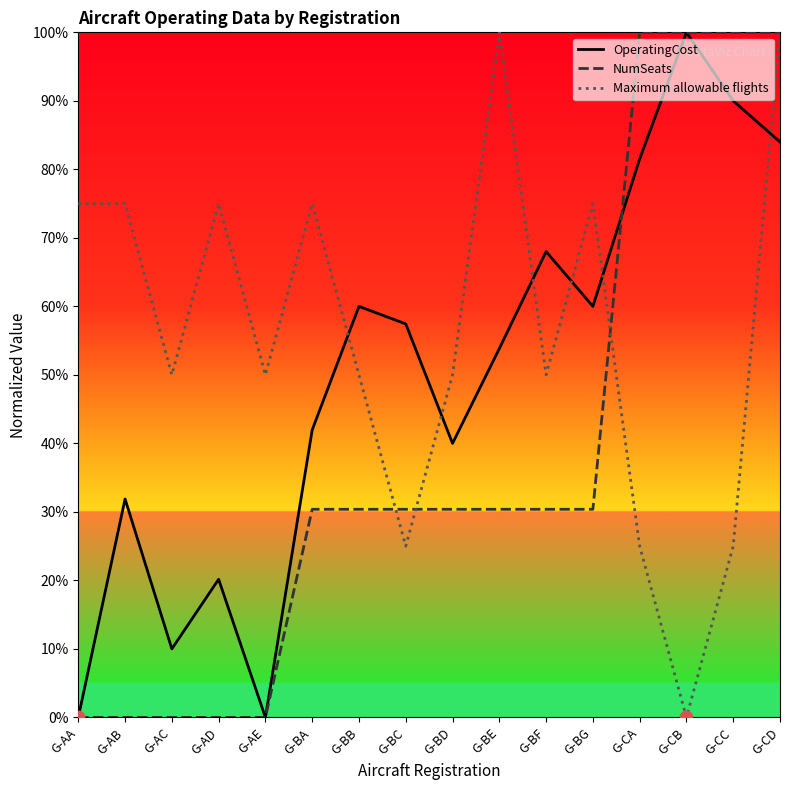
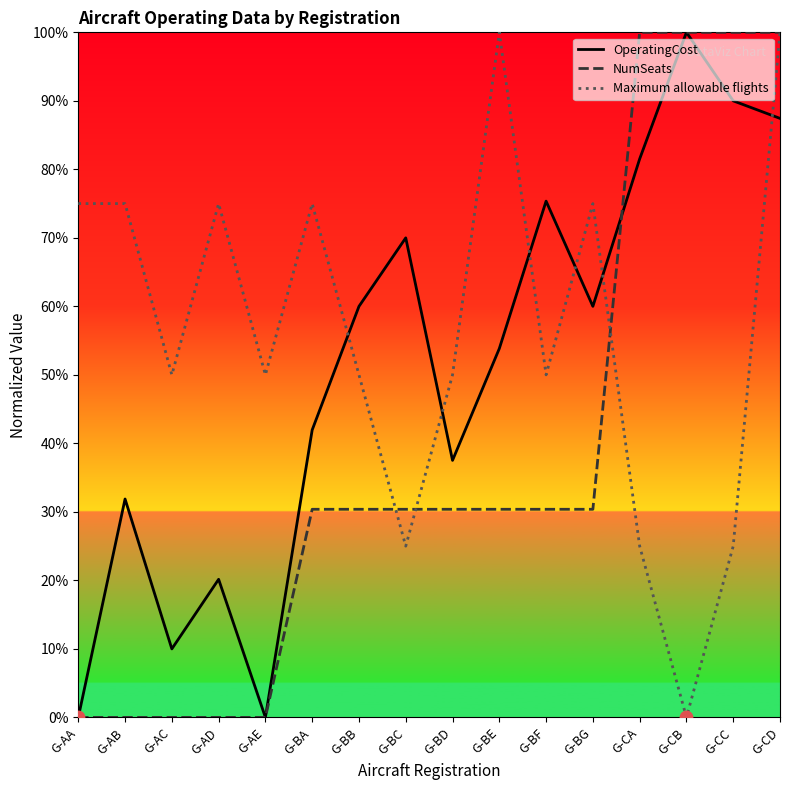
OperatingCost, G-BC: 57% -> 70%
OperatingCost, G-BD: 40% -> 38%
OperatingCost, G-BF: 68% -> 75%
OperatingCost, G-CD: 84% -> 87%
